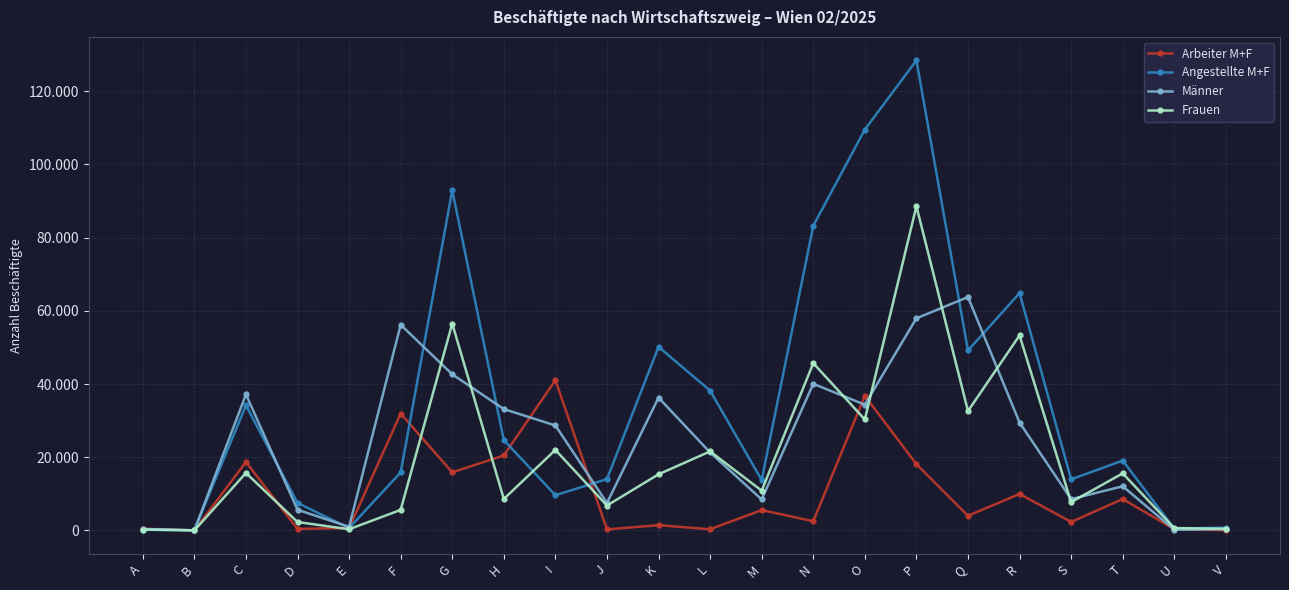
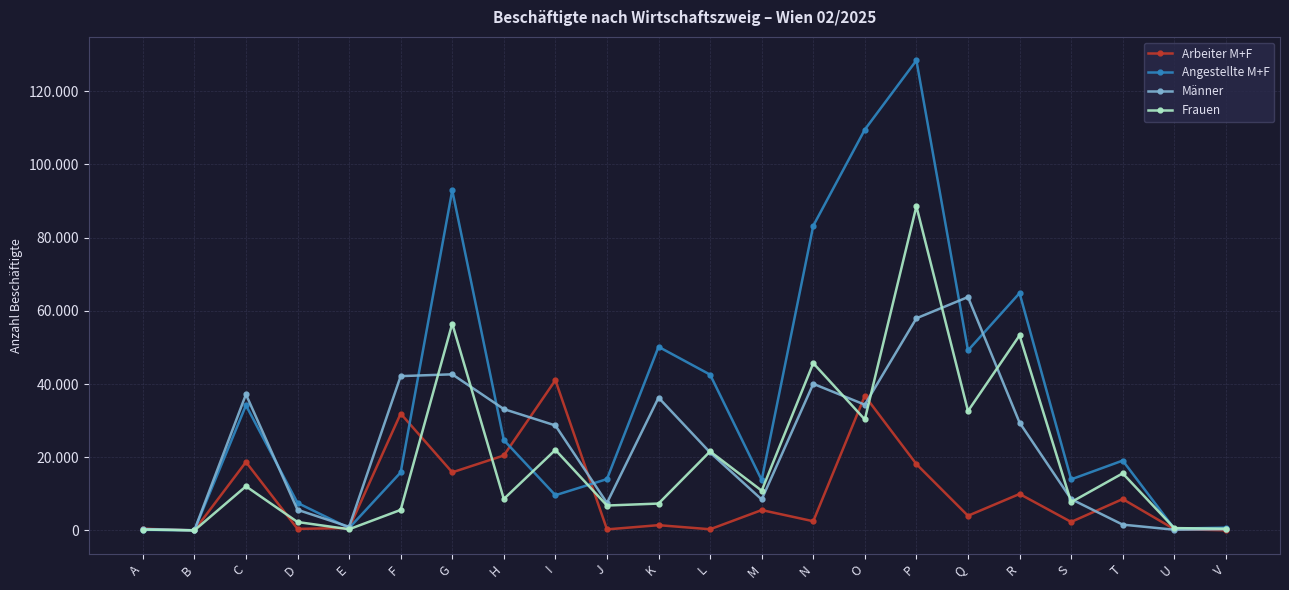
Frauen, C: 16 -> 12
Männer, F: 56 -> 42
Frauen, K: 15 -> 7
Angestellte M+F, L: 38 -> 43
Männer, T: 12 -> 2
